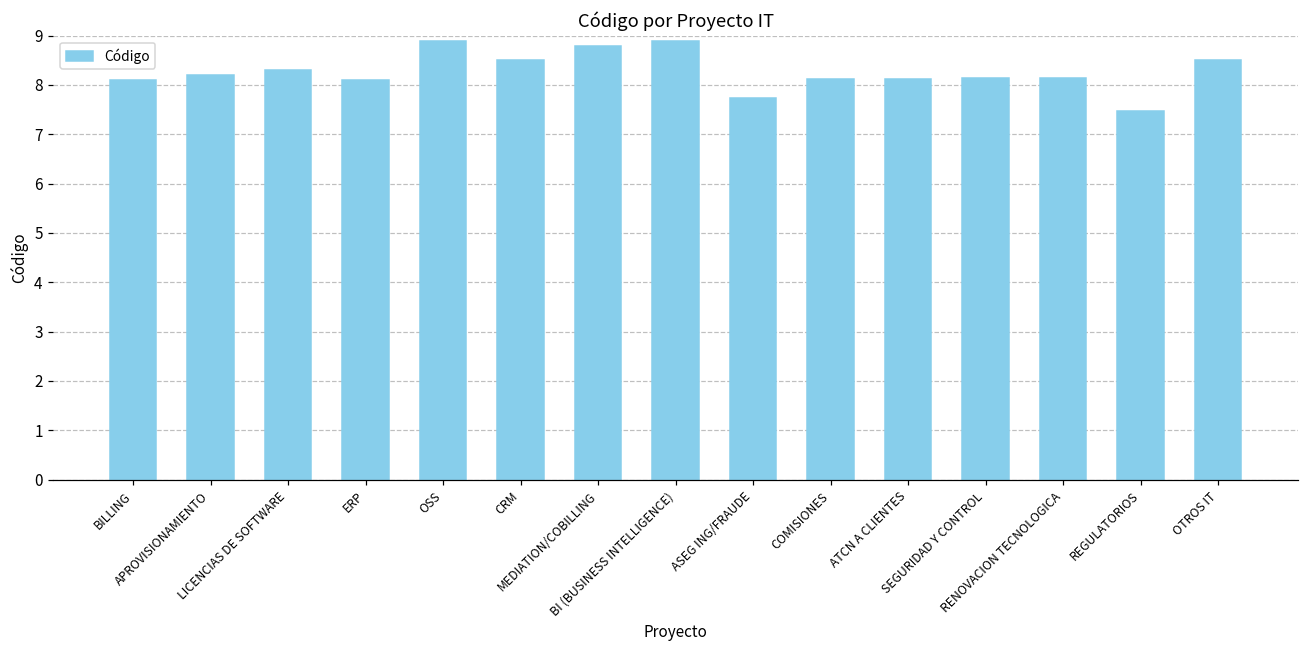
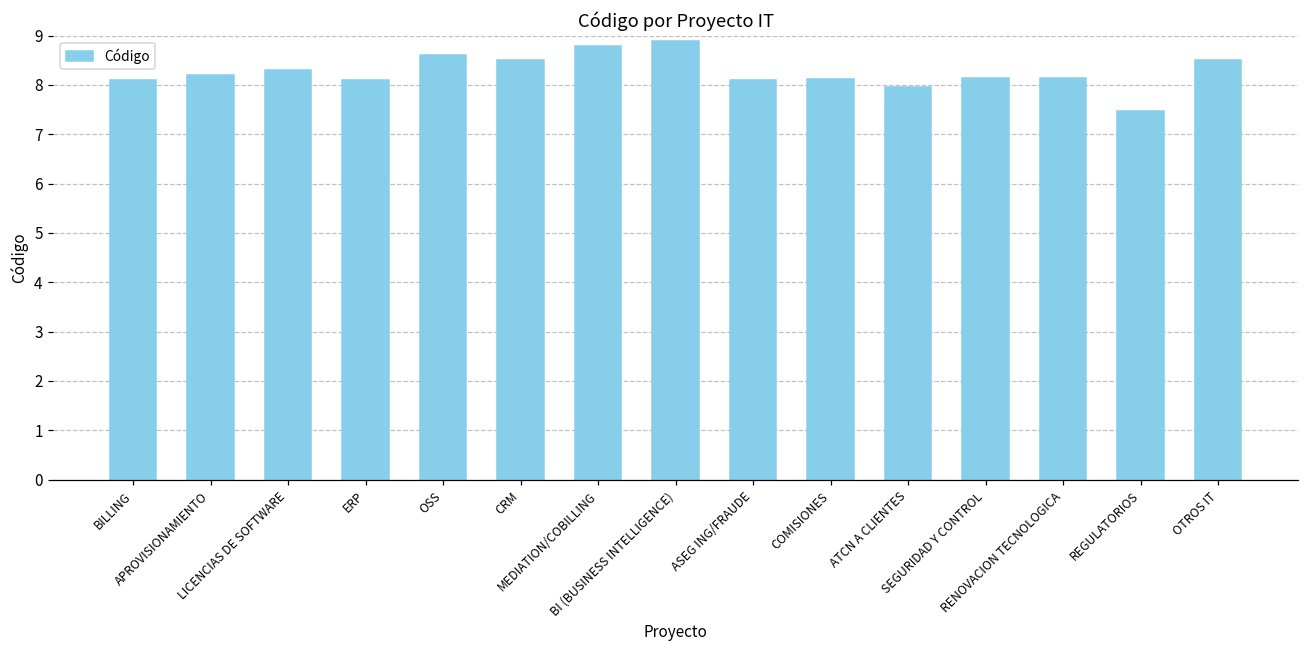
OSS: 8.9 -> 8.6
ASEG ING/FRAUDE: 7.7 -> 8.1
ATCN A CLIENTES: 8.1 -> 8.0
